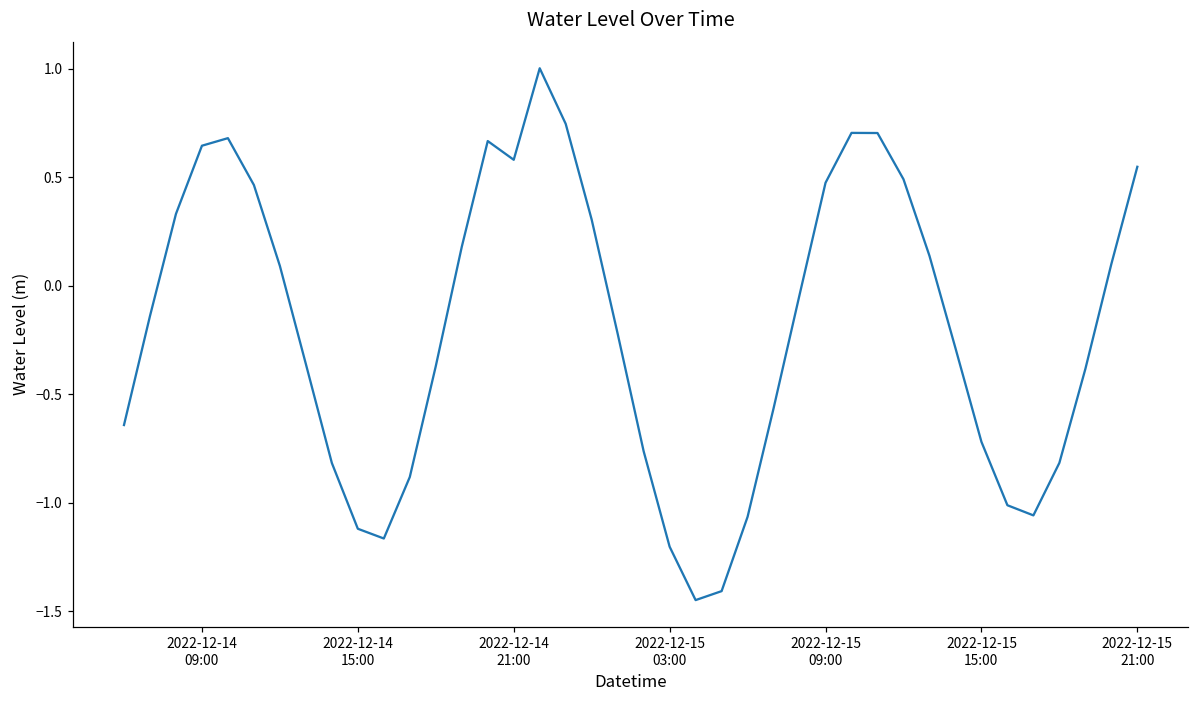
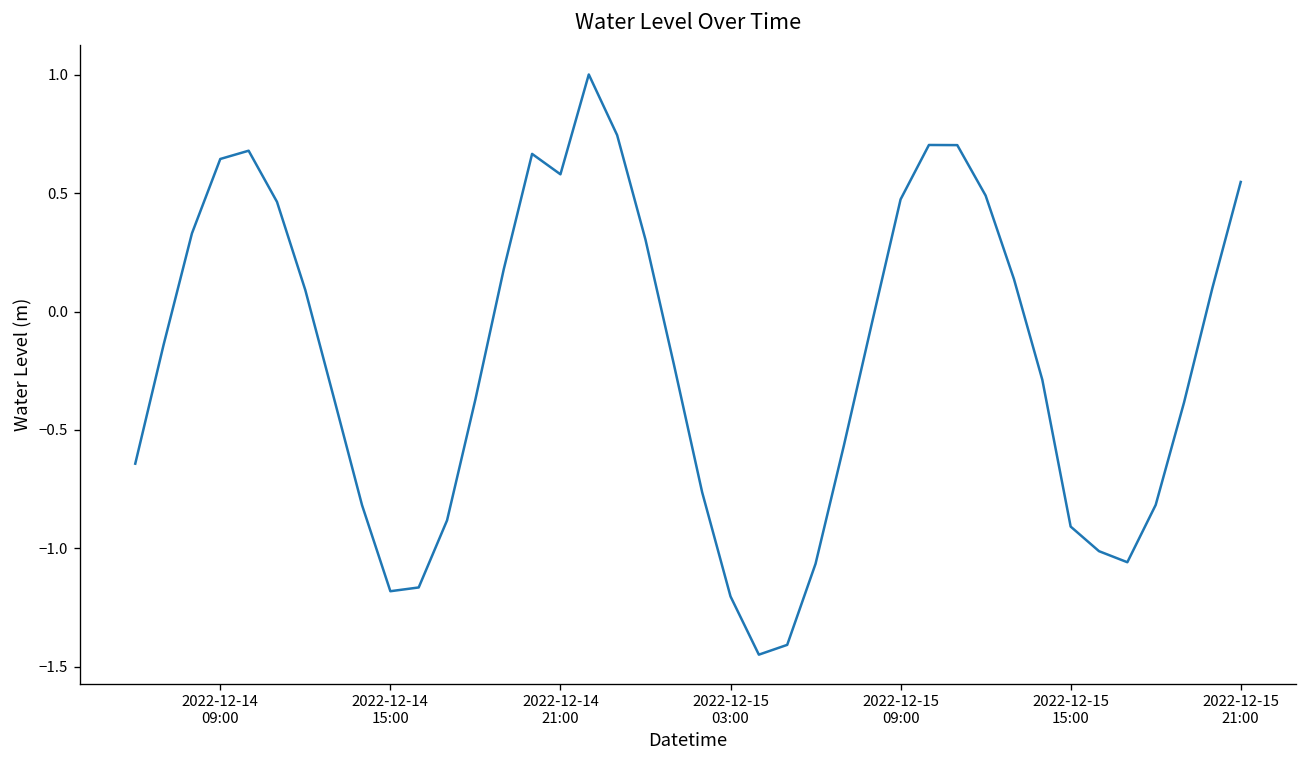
2022-12-14 15:00: -1.12 -> -1.18
2022-12-15 15:00: -0.72 -> -0.91
